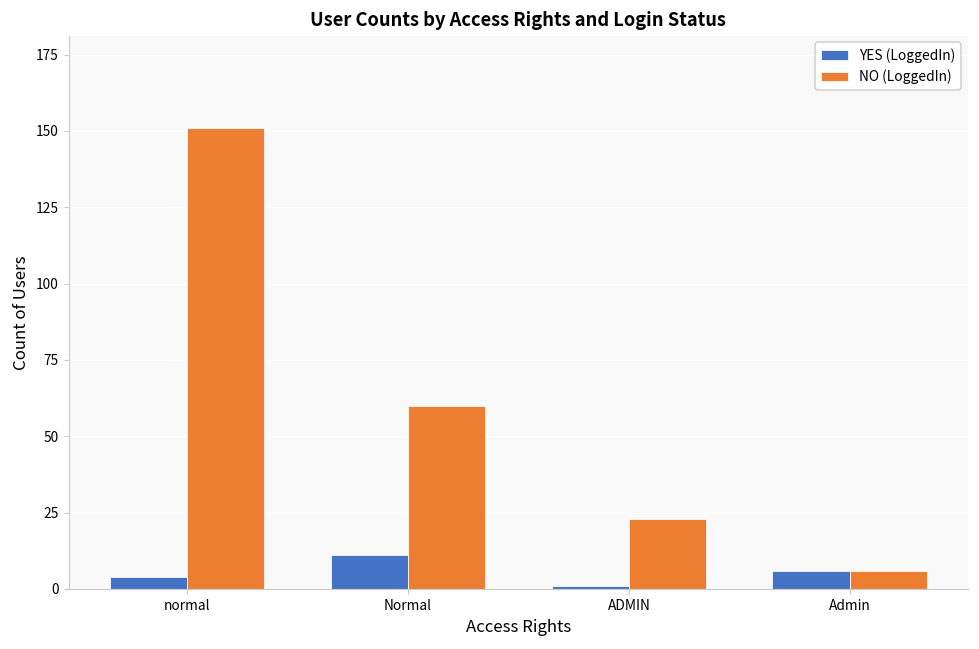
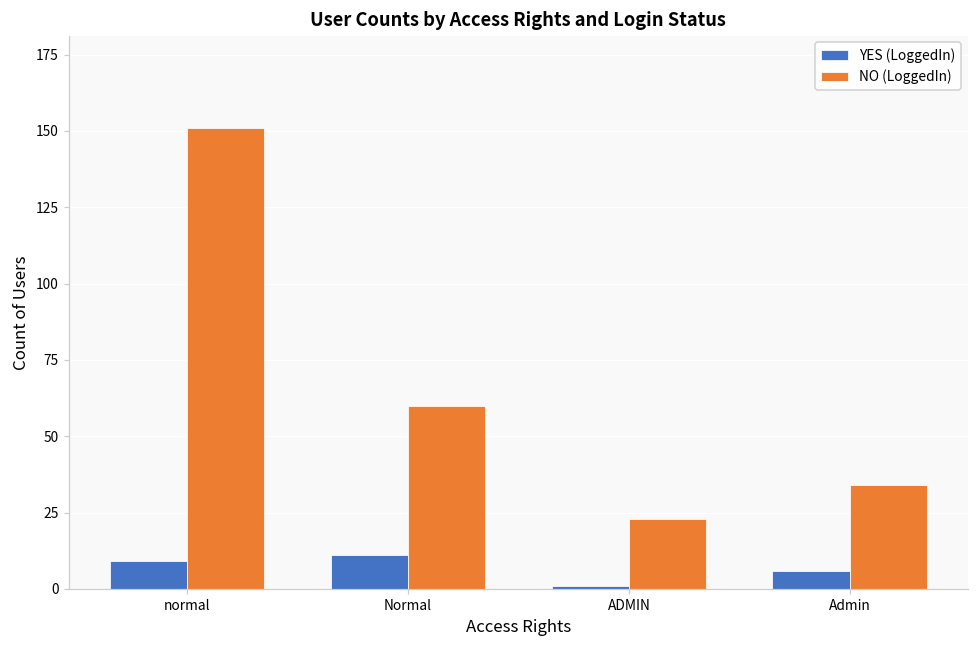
YES (LoggedIn), normal: 4 -> 9
NO (LoggedIn), Admin: 6 -> 34
